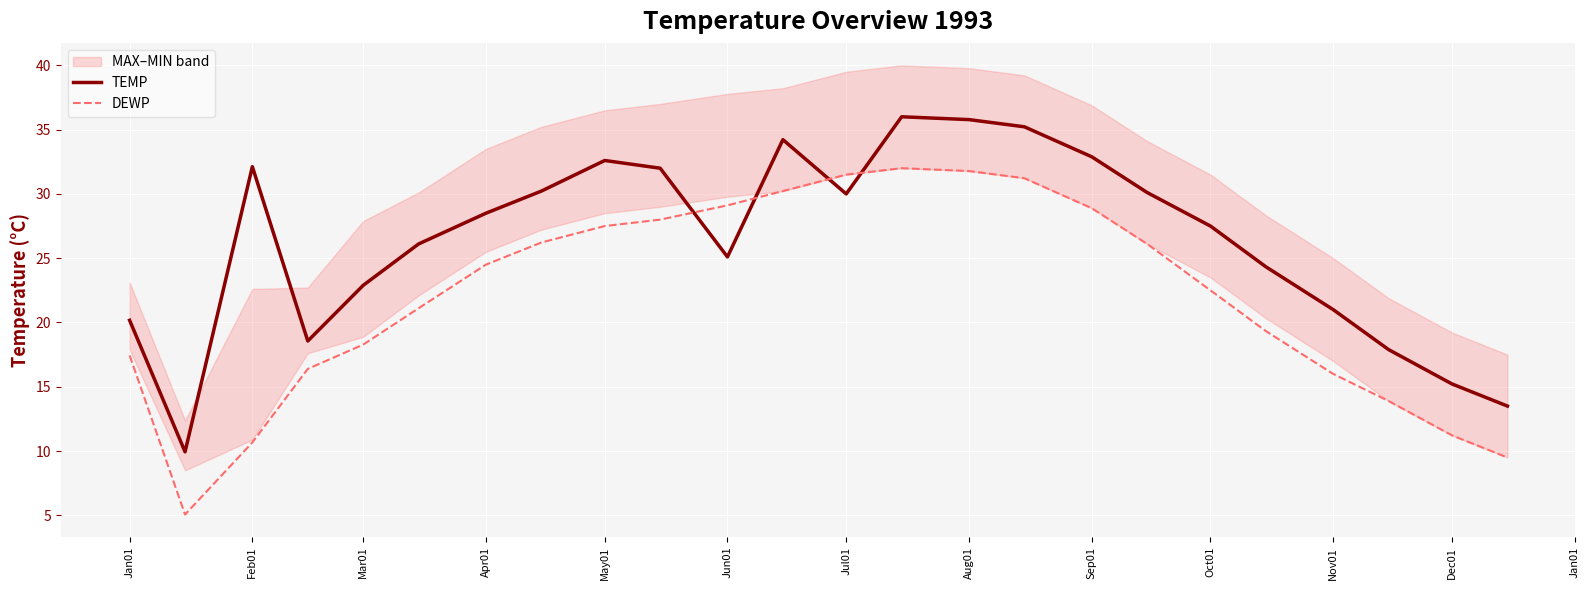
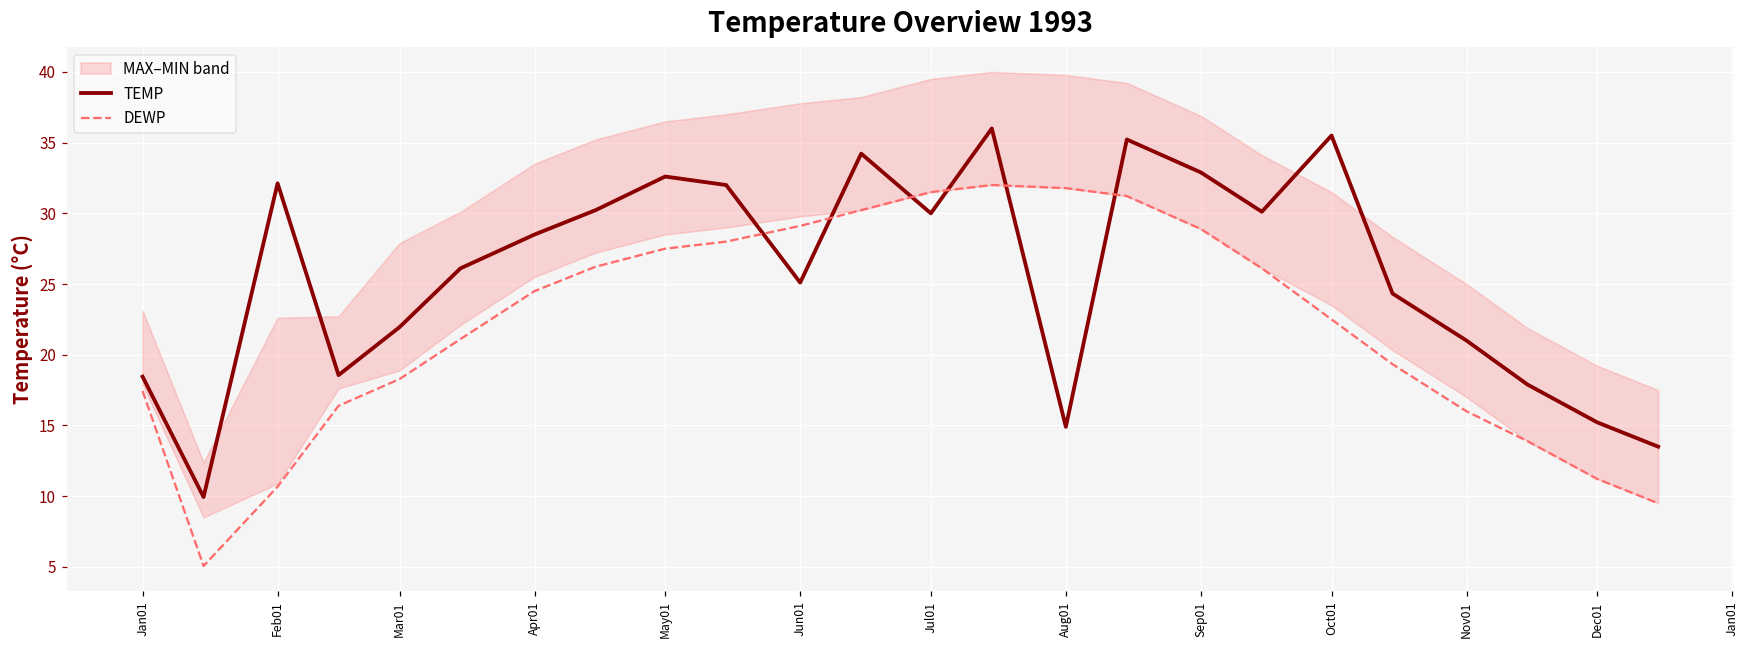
TEMP, Jan01: 20.2 -> 18.5
TEMP, Mar01: 22.9 -> 22.0
TEMP, Aug01: 35.8 -> 14.9
TEMP, Oct01: 27.5 -> 35.5
